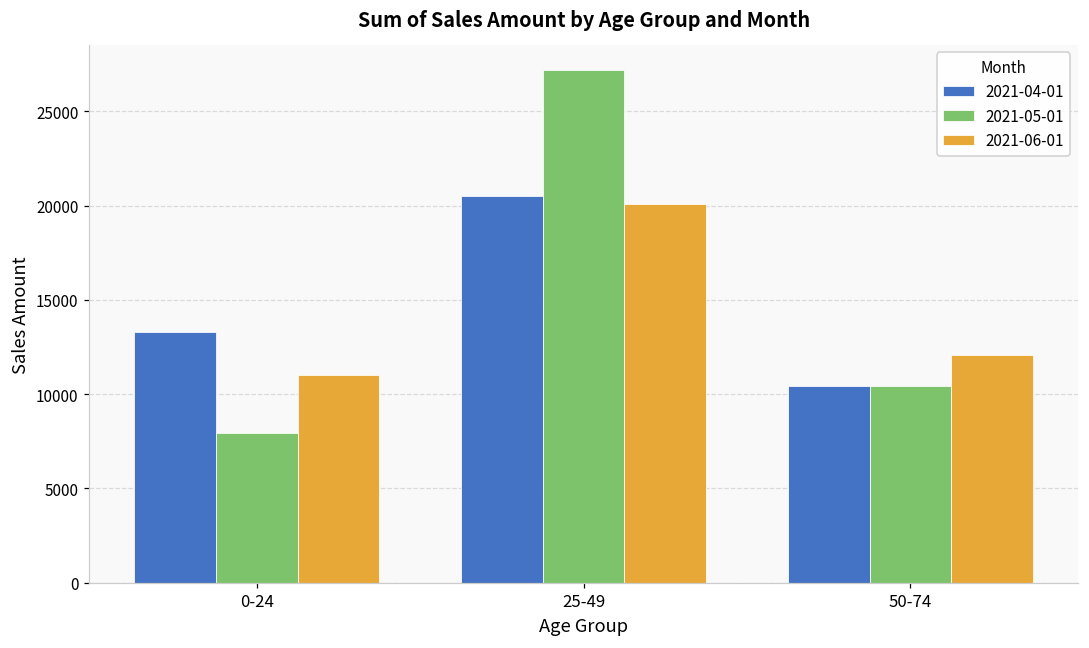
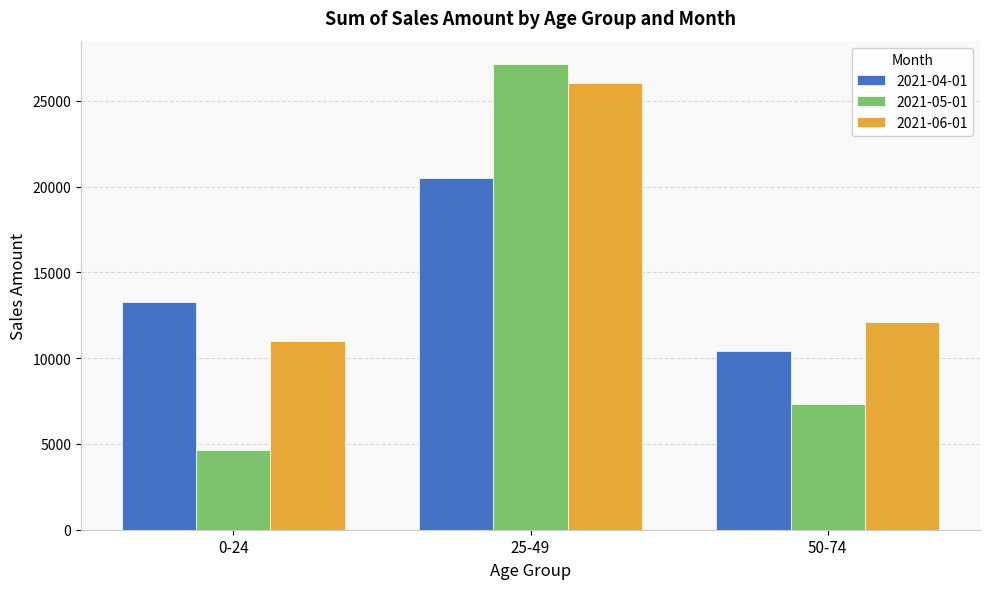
2021-05-01, 0-24: 7900 -> 4700
2021-06-01, 25-49: 20100 -> 26100
2021-05-01, 50-74: 10400 -> 7300
